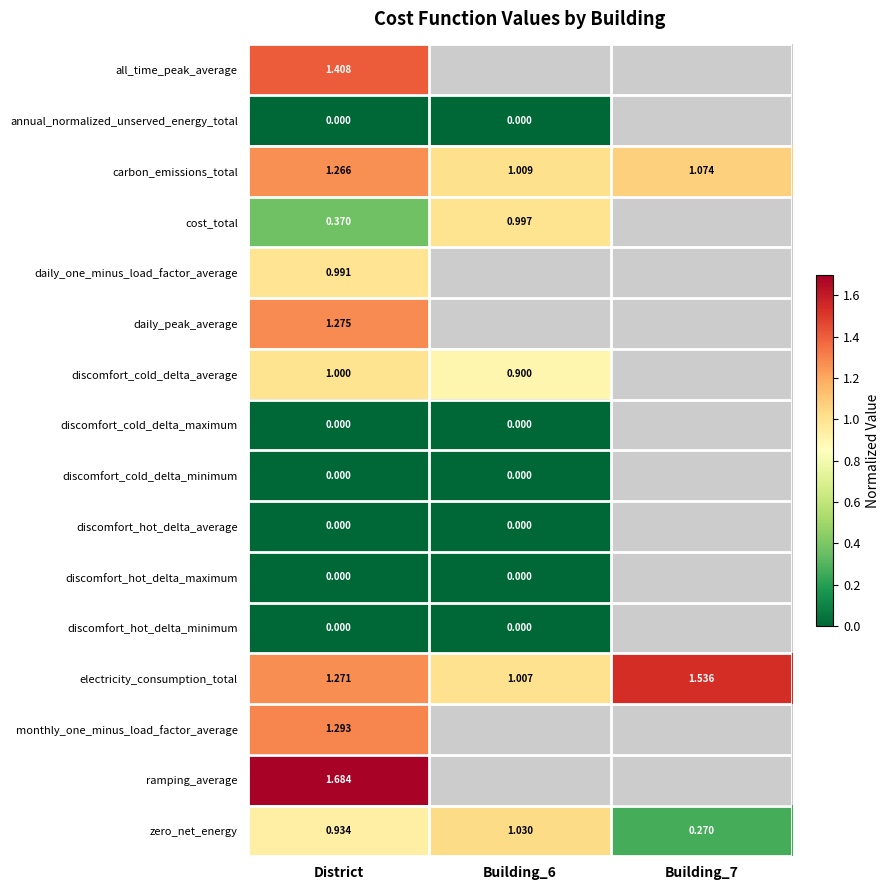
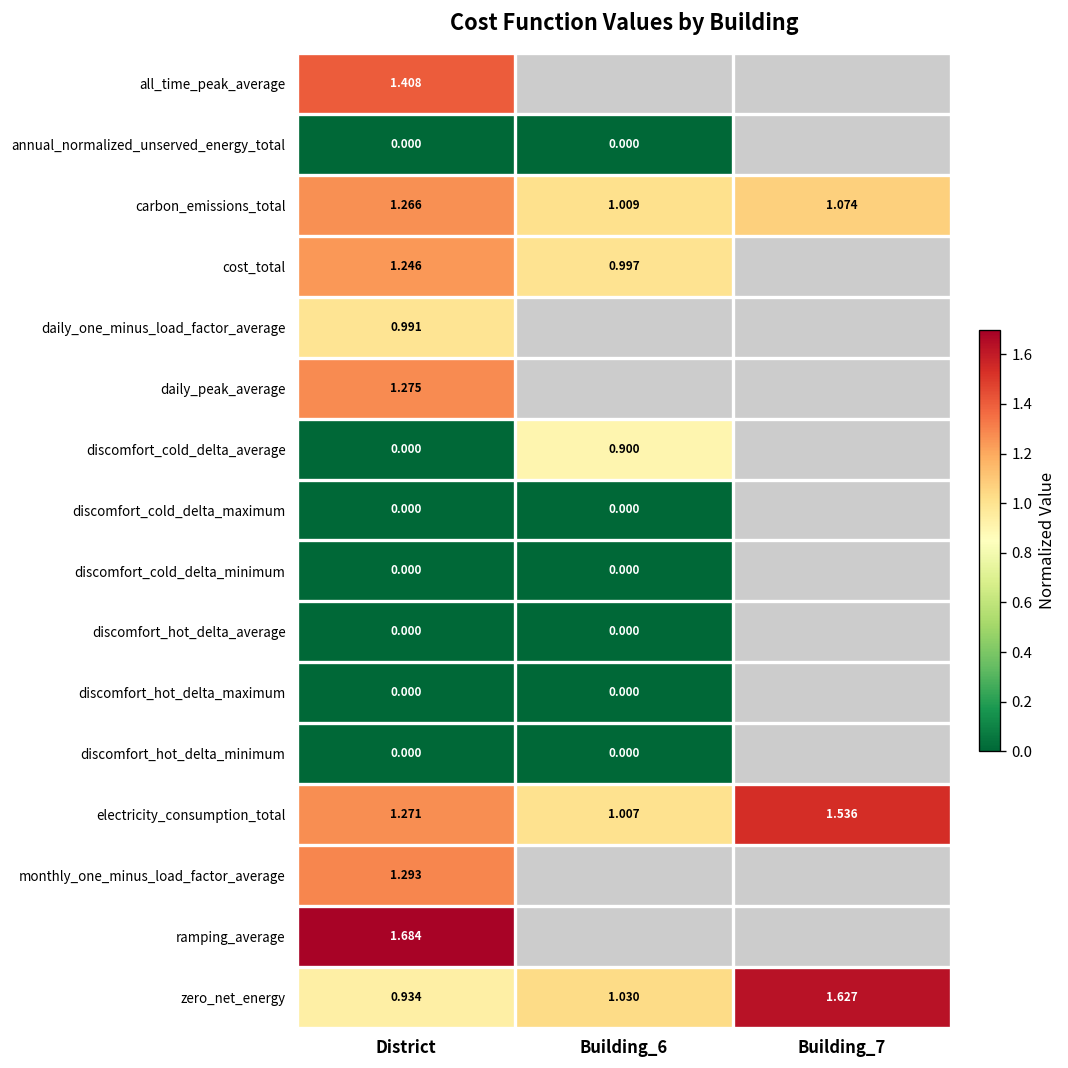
cost_total, District: 0.370 -> 1.246
discomfort_cold_delta_average, District: 1.000 -> 0.000
zero_net_energy, Building_7: 0.270 -> 1.627
